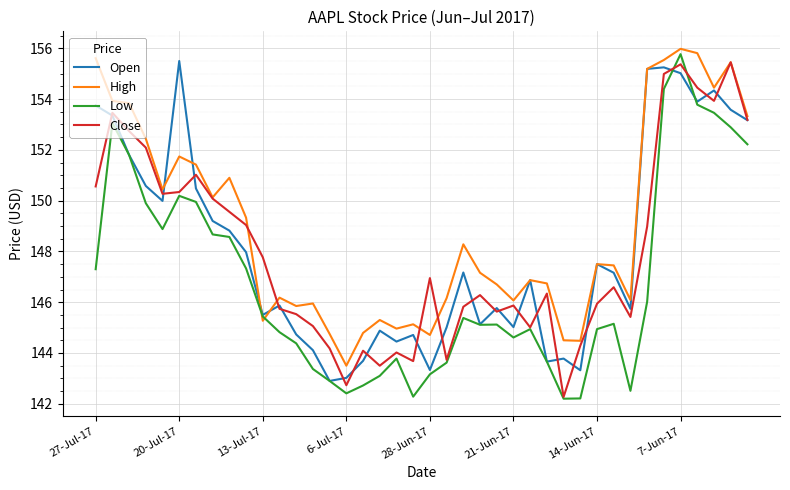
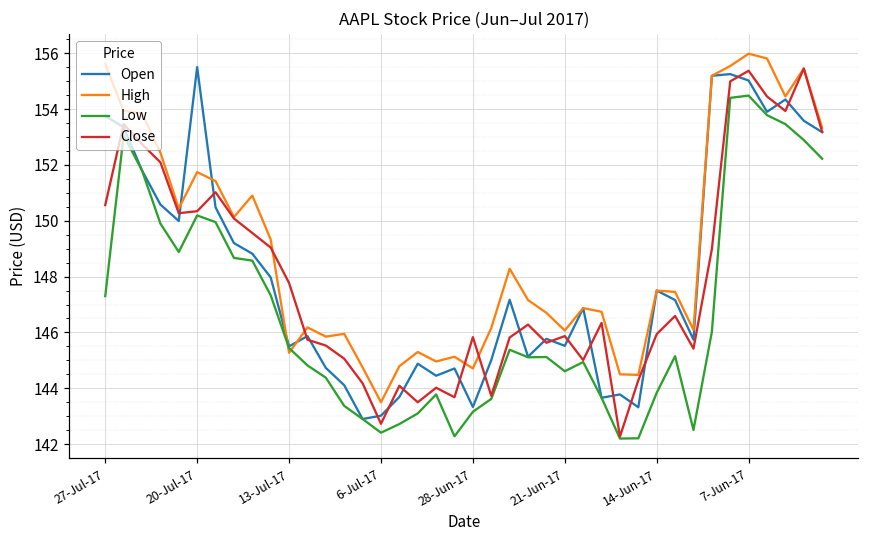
Close, 28-Jun-17: 147.0 -> 145.8
Open, 21-Jun-17: 145.0 -> 145.5
Low, 14-Jun-17: 144.9 -> 143.8
Low, 7-Jun-17: 155.8 -> 154.5
